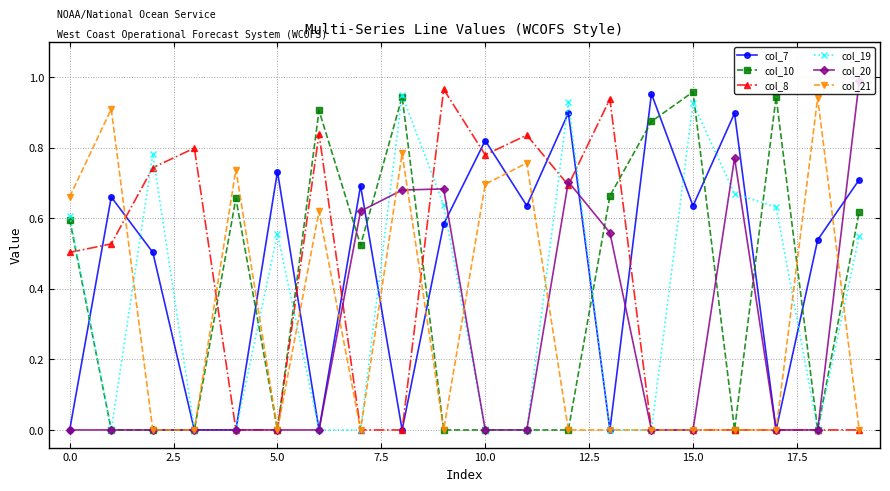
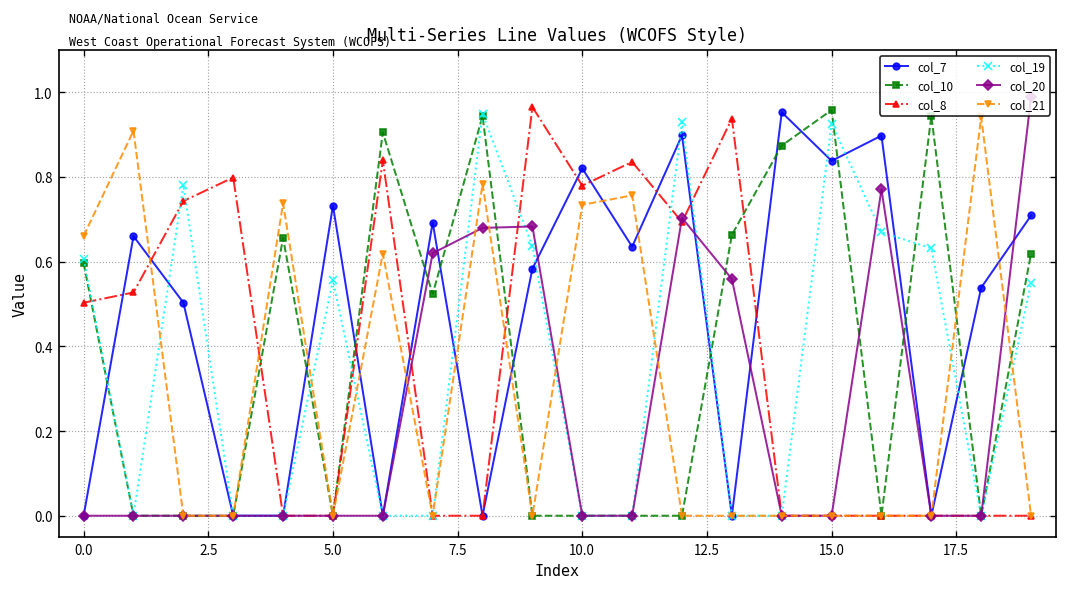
col_21, 10.0: 0.70 -> 0.73
col_7, 15.0: 0.63 -> 0.84
